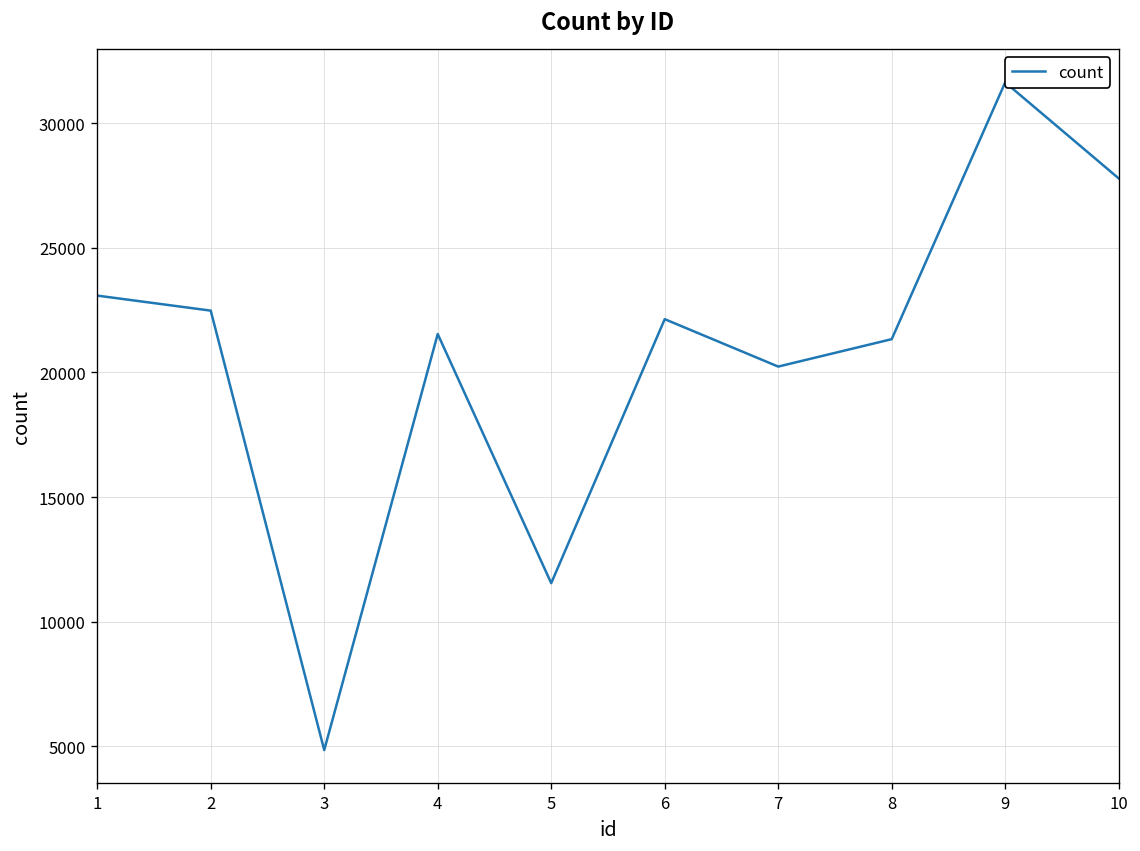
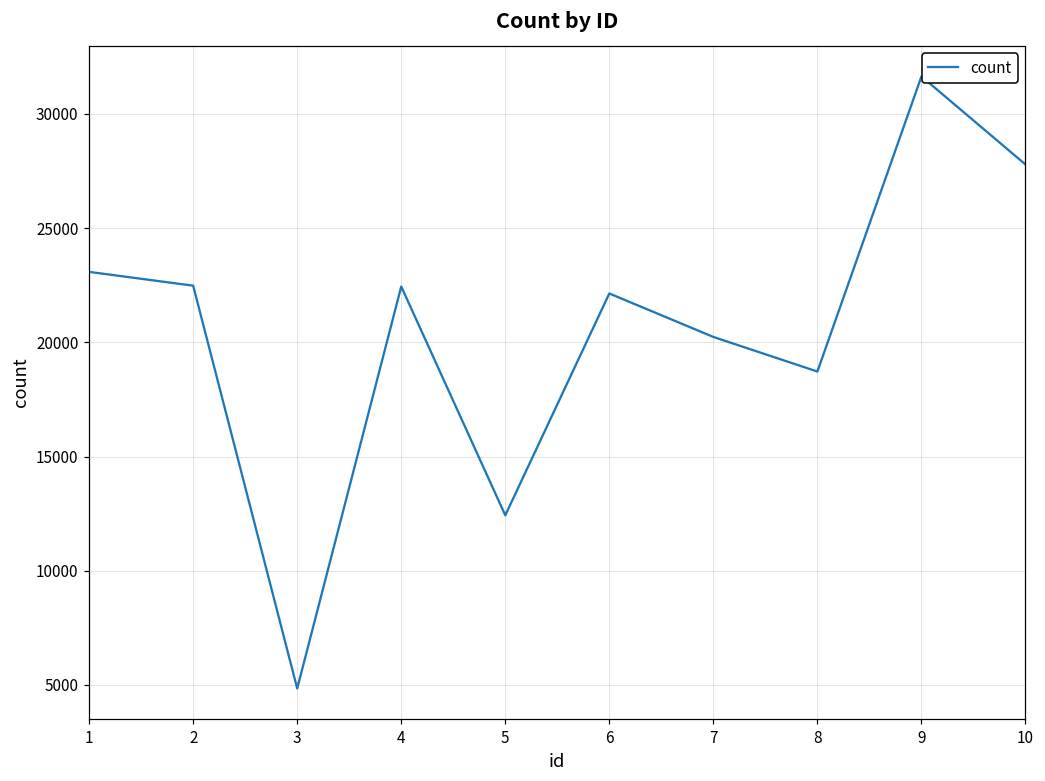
4: 21500 -> 22400
5: 11500 -> 12400
8: 21300 -> 18700
